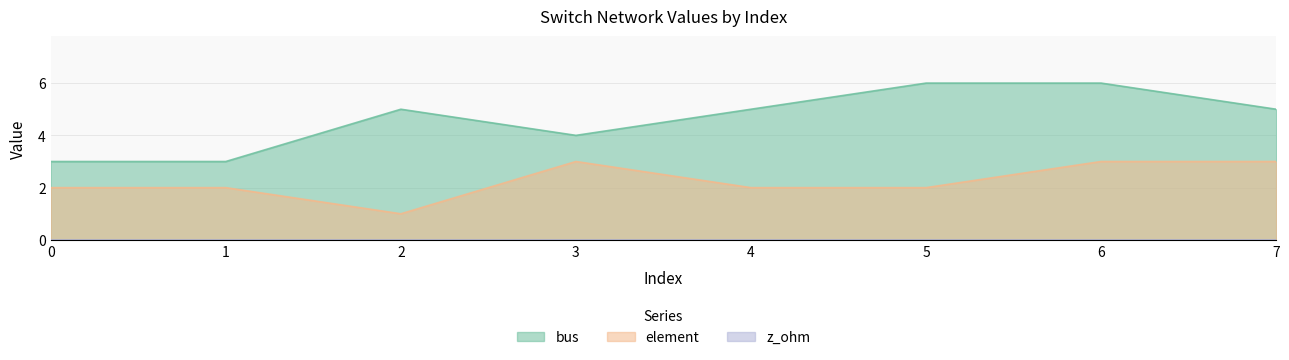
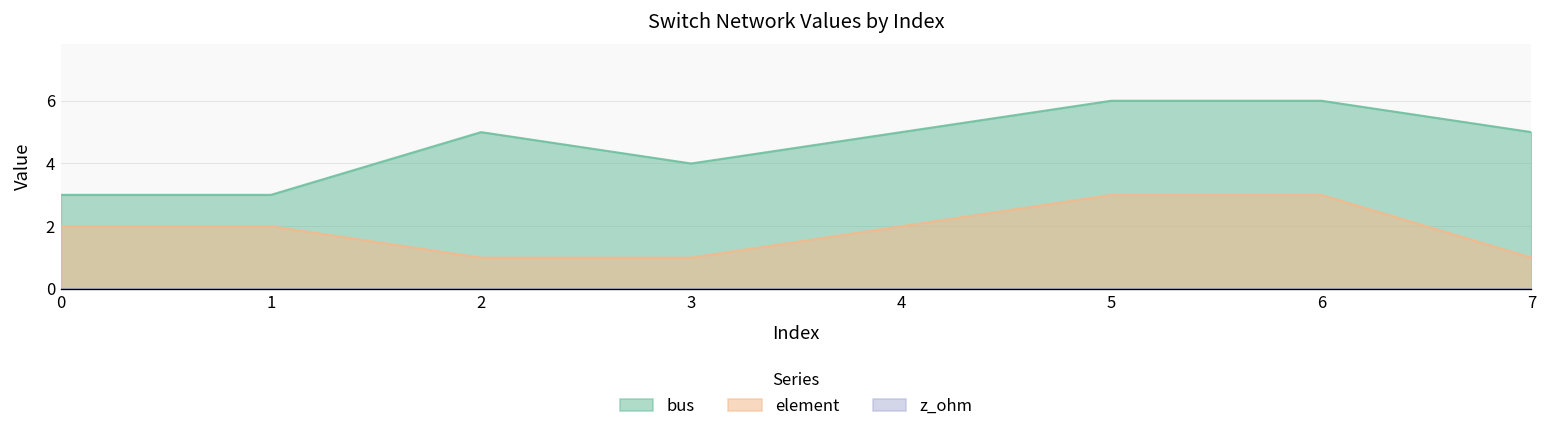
element, 3: 3 -> 1
element, 5: 2 -> 3
element, 7: 3 -> 1
